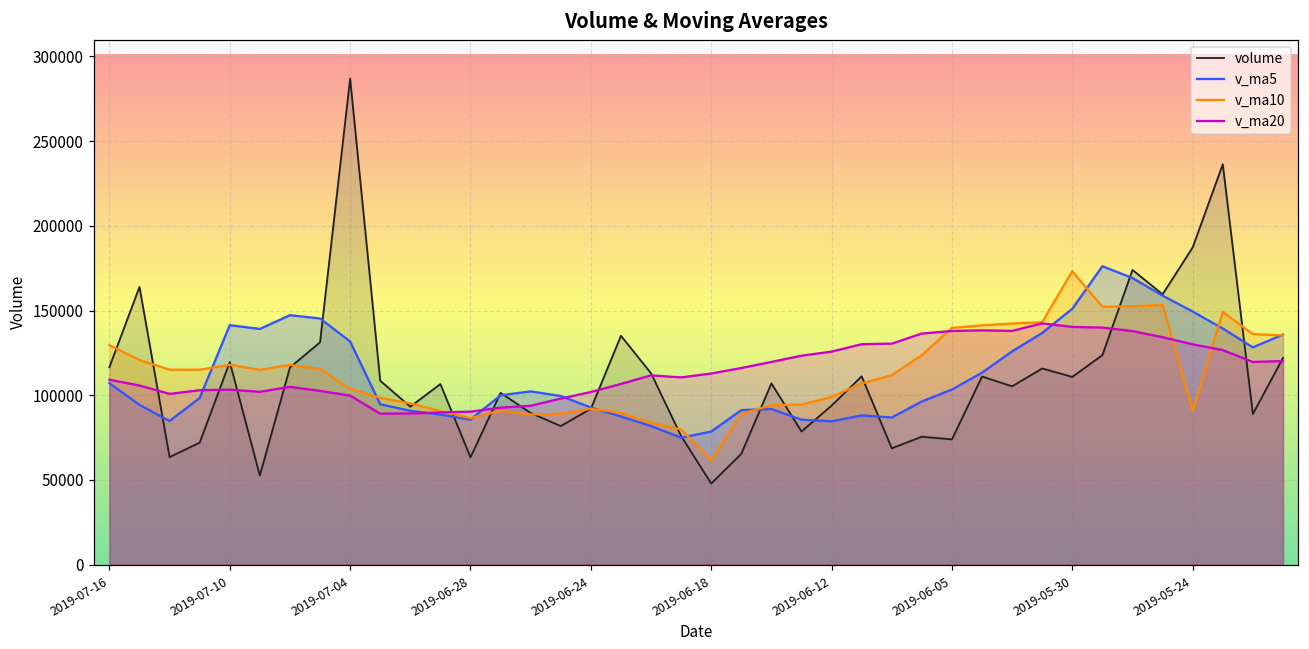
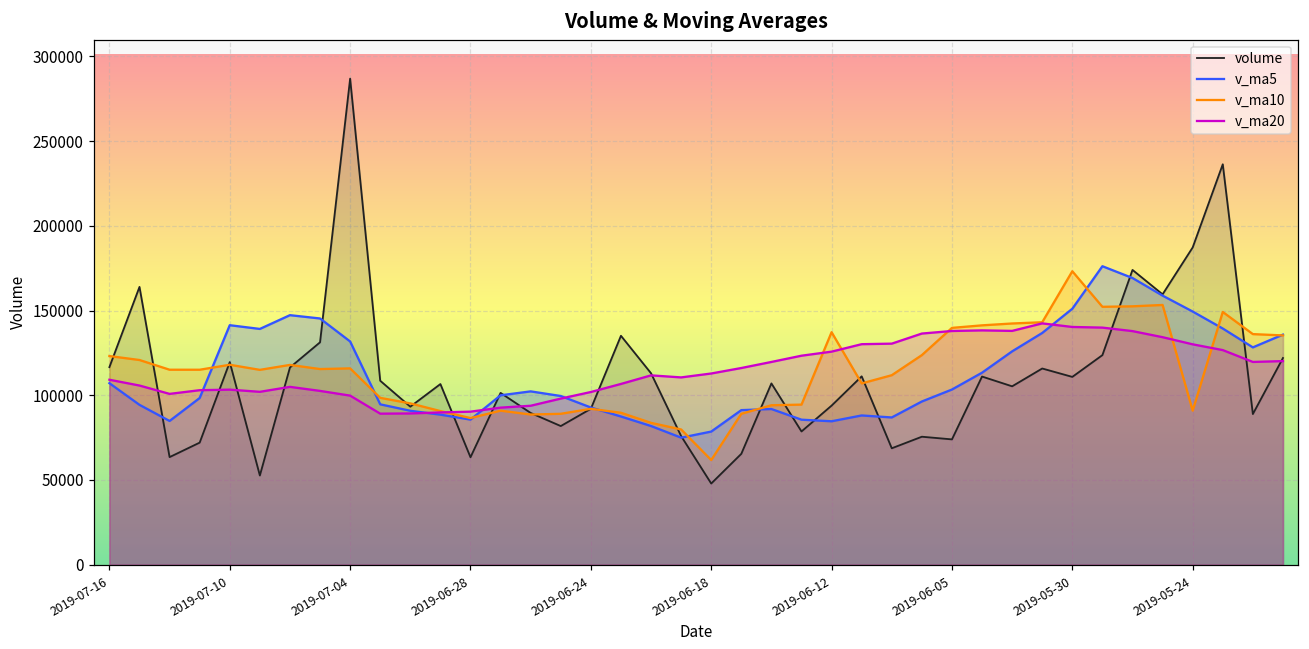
v_ma10, 2019-07-16: 130000 -> 123000
v_ma10, 2019-07-04: 104000 -> 116000
v_ma10, 2019-06-12: 99000 -> 137000
